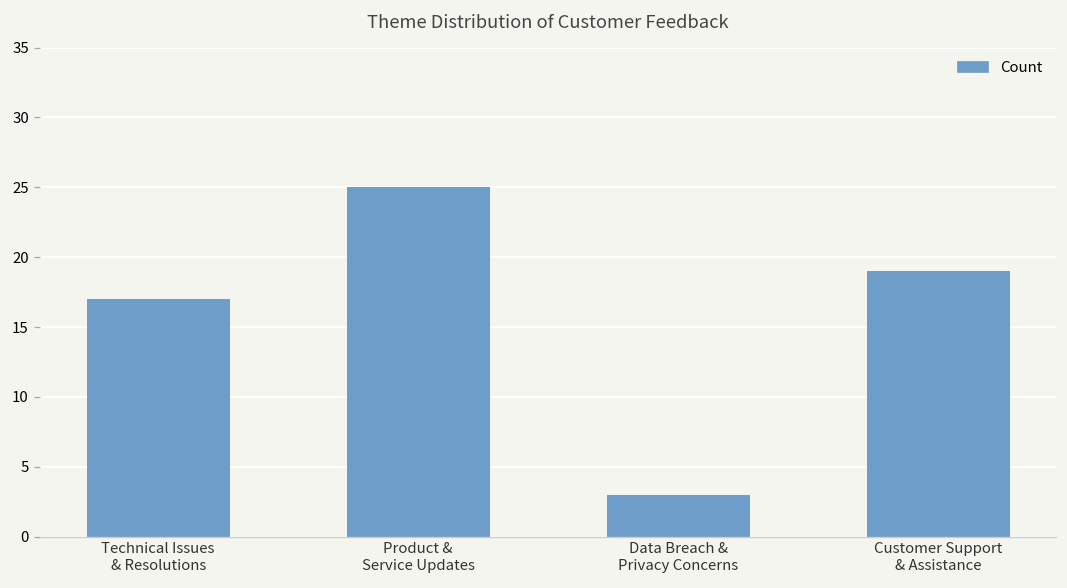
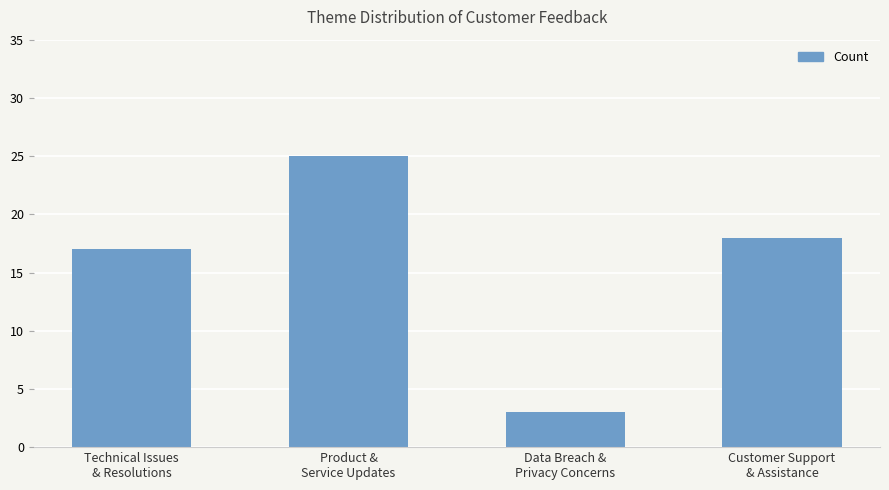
Customer Support & Assistance: 19 -> 18
